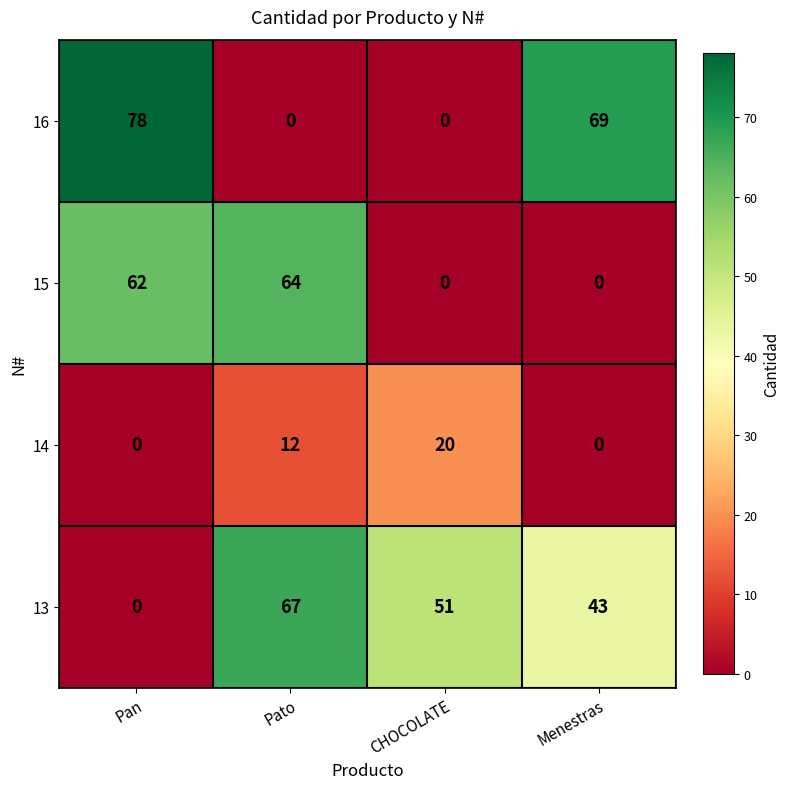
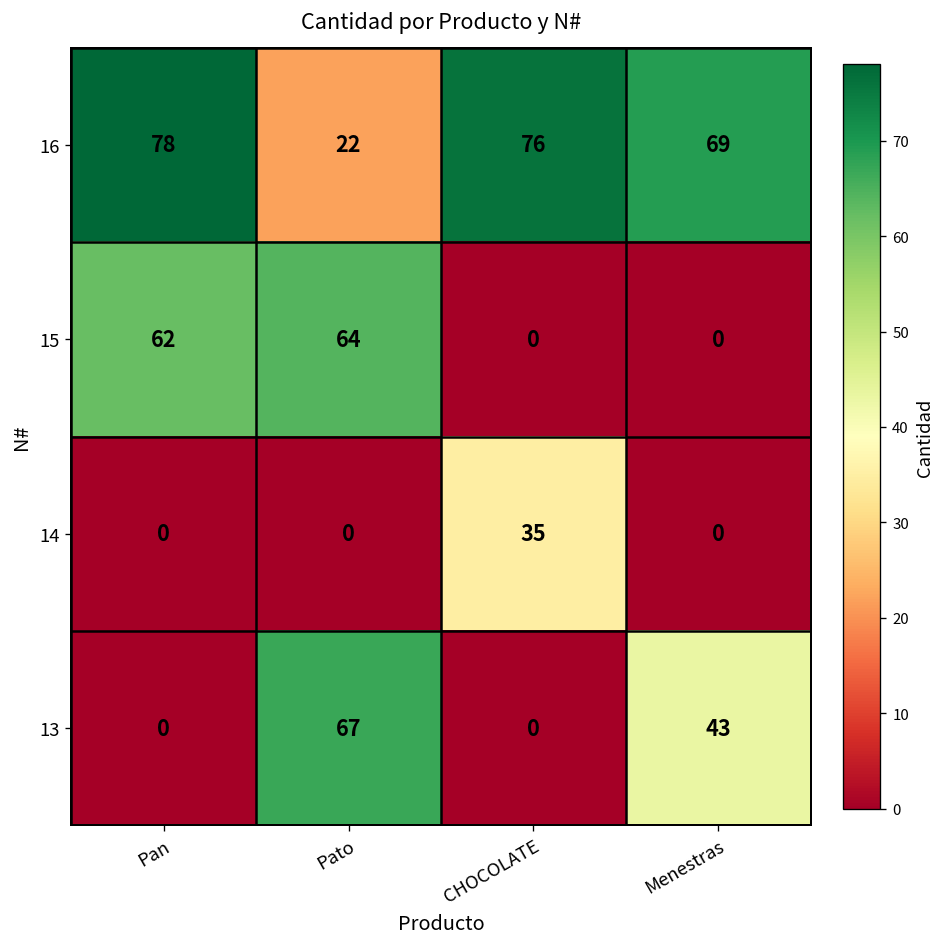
16, Pato: 0 -> 22
16, CHOCOLATE: 0 -> 76
14, Pato: 12 -> 0
14, CHOCOLATE: 20 -> 35
13, CHOCOLATE: 51 -> 0
